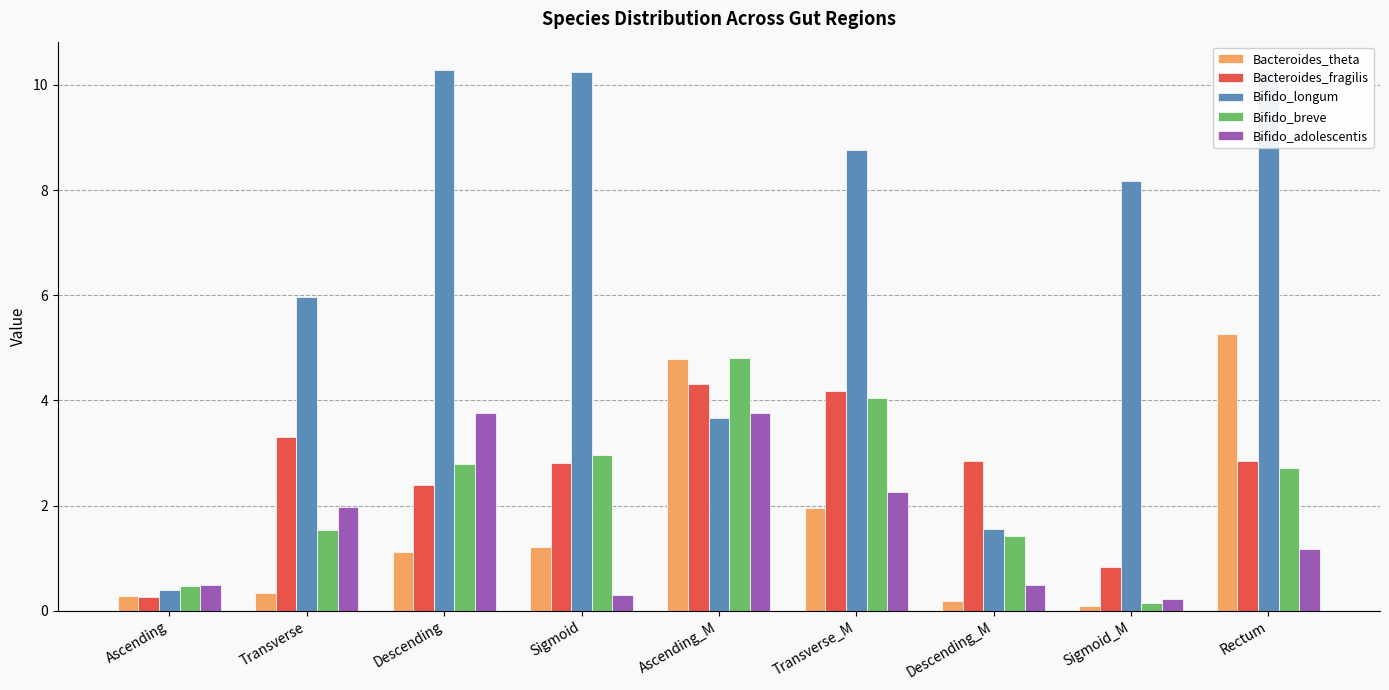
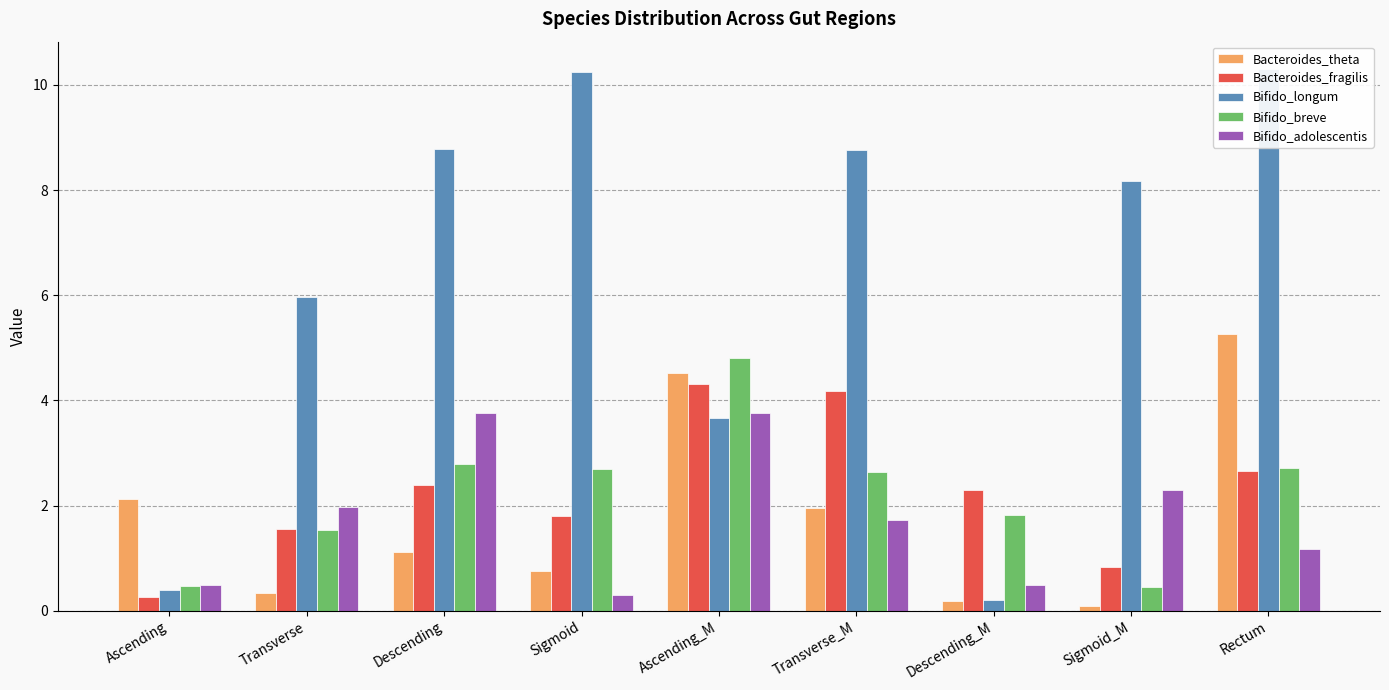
Bacteroides_theta, Ascending: 0.3 -> 2.1
Bacteroides_fragilis, Transverse: 3.3 -> 1.5
Bifido_longum, Descending: 10.3 -> 8.8
Bacteroides_theta, Sigmoid: 1.2 -> 0.8
Bacteroides_fragilis, Sigmoid: 2.8 -> 1.8
Bifido_breve, Sigmoid: 3.0 -> 2.7
Bacteroides_theta, Ascending_M: 4.8 -> 4.5
Bifido_breve, Transverse_M: 4.0 -> 2.6
Bifido_adolescentis, Transverse_M: 2.3 -> 1.7
Bacteroides_fragilis, Descending_M: 2.8 -> 2.3
Bifido_longum, Descending_M: 1.5 -> 0.2
Bifido_breve, Descending_M: 1.4 -> 1.8
Bifido_breve, Sigmoid_M: 0.1 -> 0.4
Bifido_adolescentis, Sigmoid_M: 0.2 -> 2.3
Bacteroides_fragilis, Rectum: 2.8 -> 2.6
